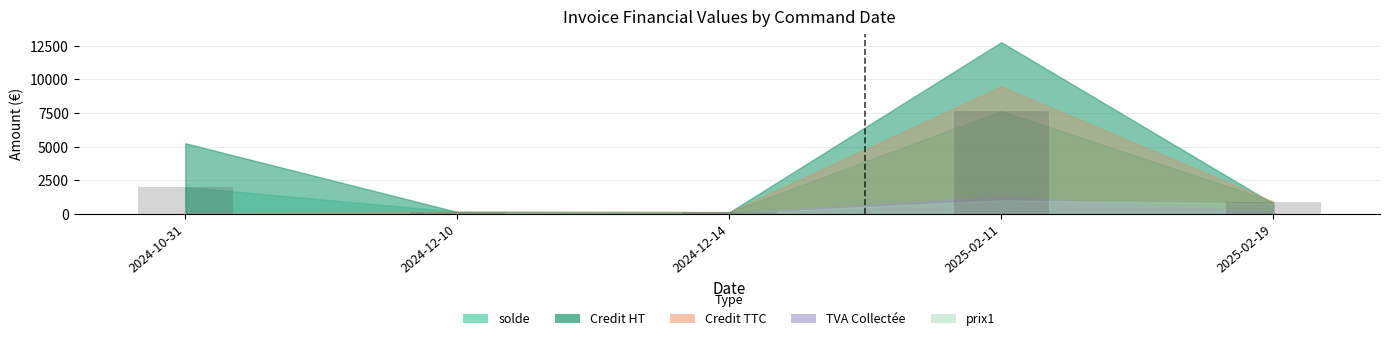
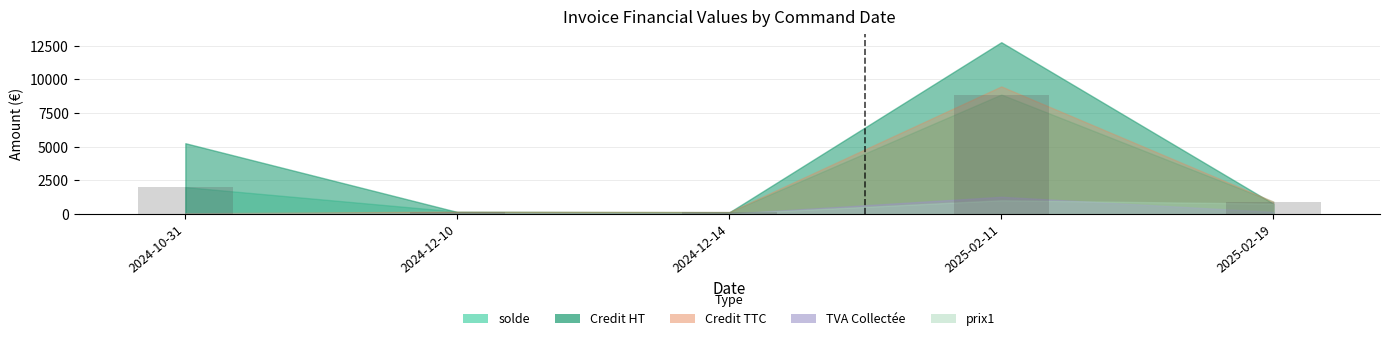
solde, 2025-02-11: 7700 -> 8900
